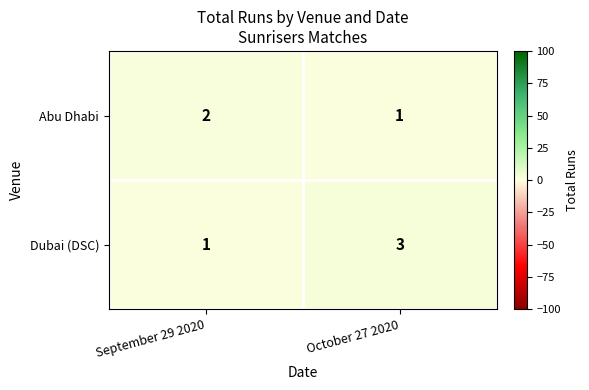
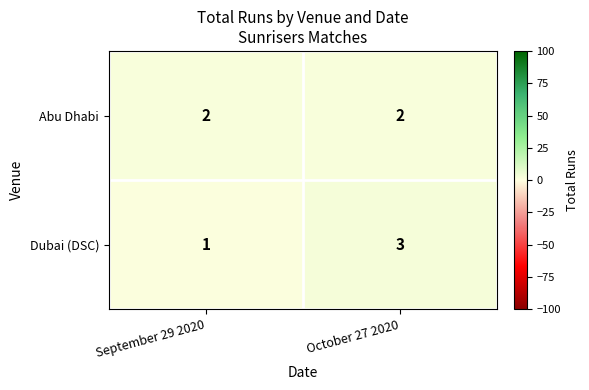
Abu Dhabi, October 27 2020: 1 -> 2
